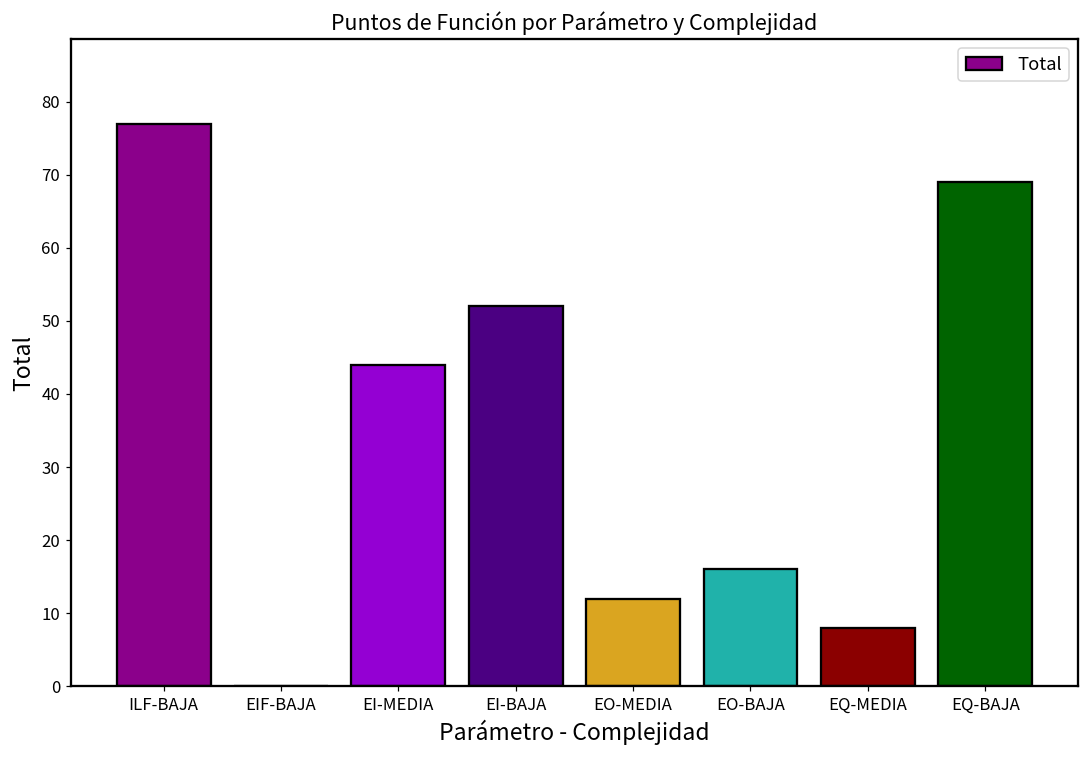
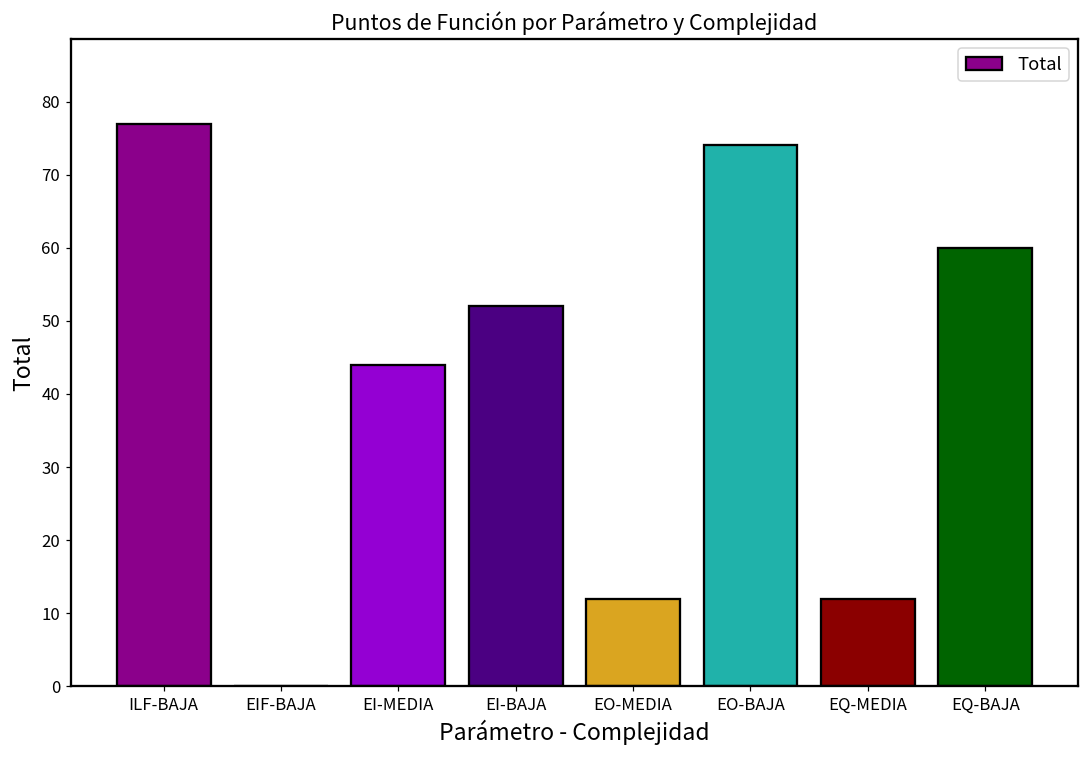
EO-BAJA: 16 -> 74
EQ-MEDIA: 8 -> 12
EQ-BAJA: 69 -> 60
